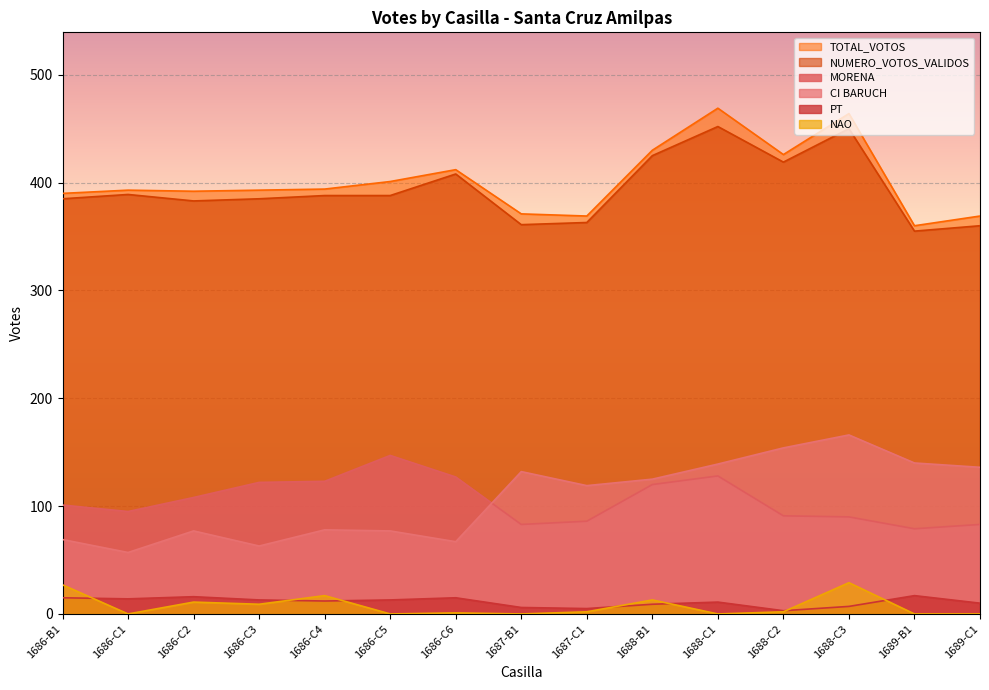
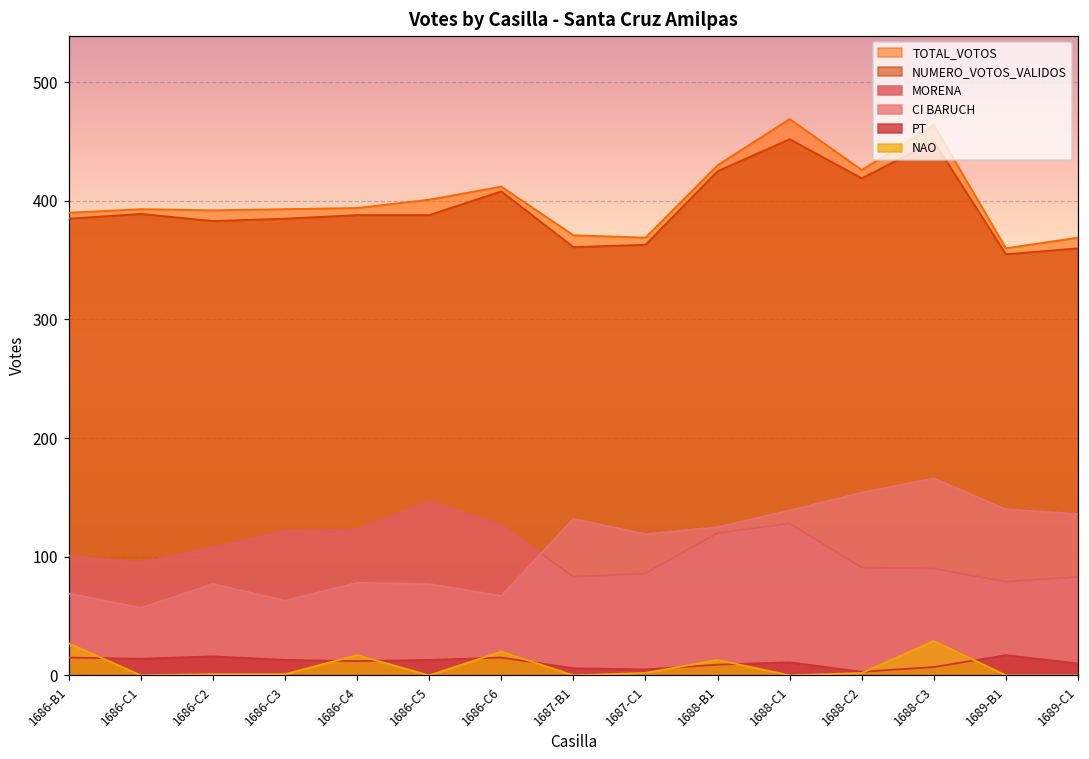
NAO, 1686-C2: 11 -> 1
NAO, 1686-C3: 9 -> 1
NAO, 1686-C6: 1 -> 20
